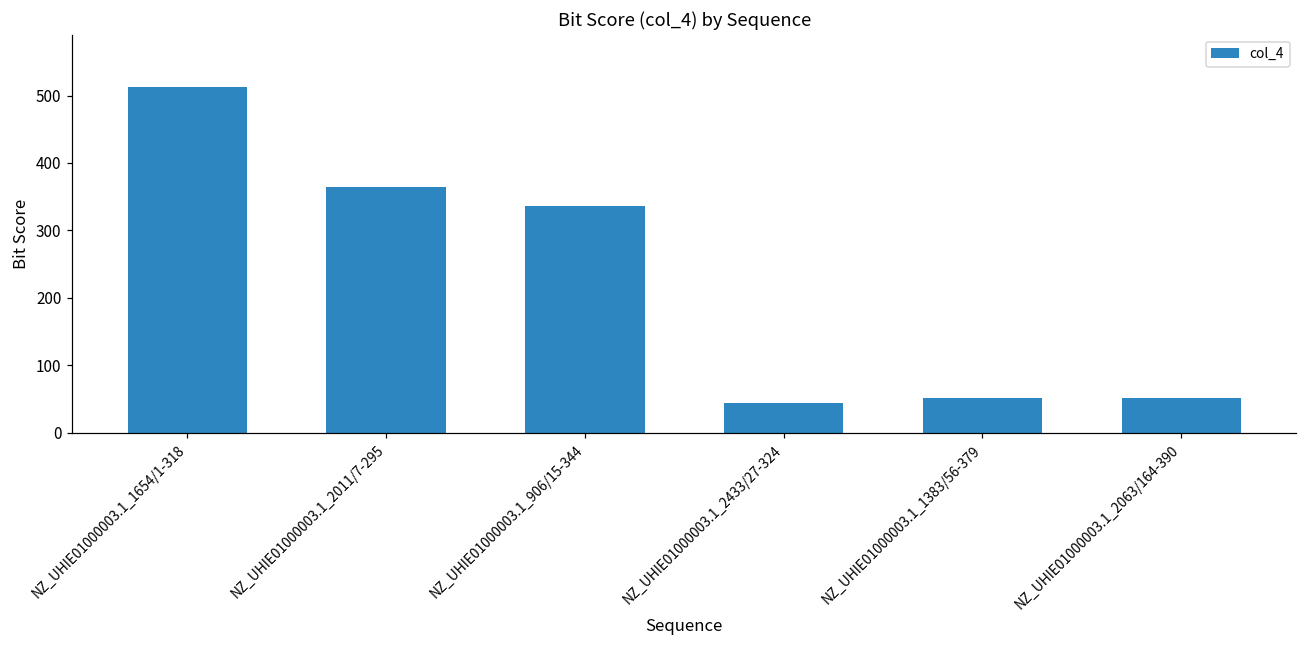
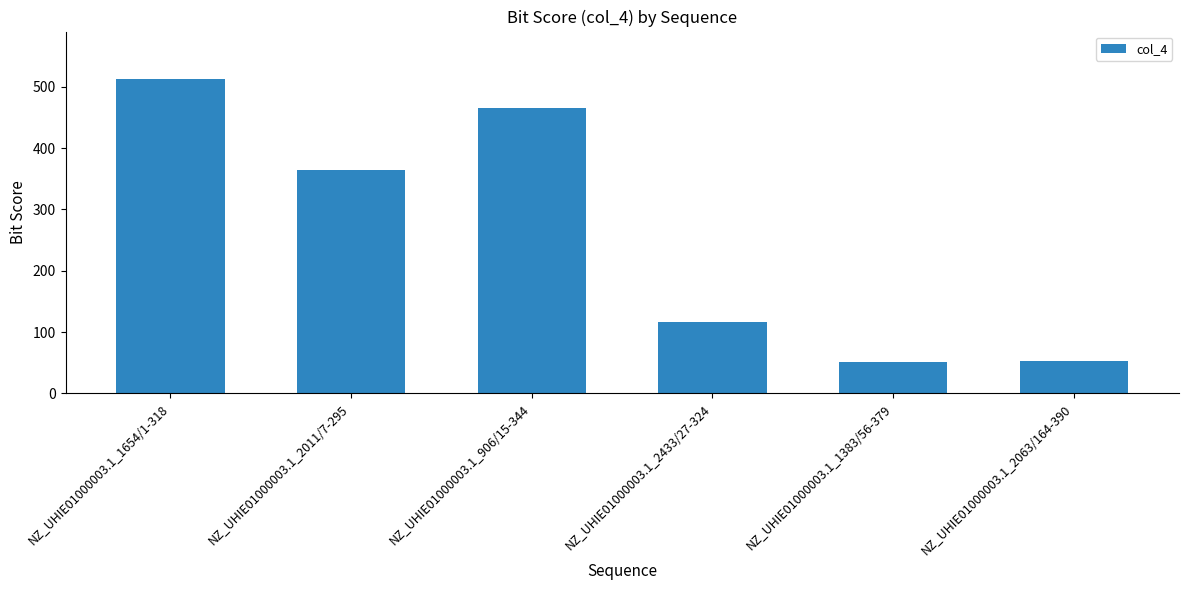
NZ_UHIE01000003.1_906/15-344: 340 -> 470
NZ_UHIE01000003.1_2433/27-324: 40 -> 120
